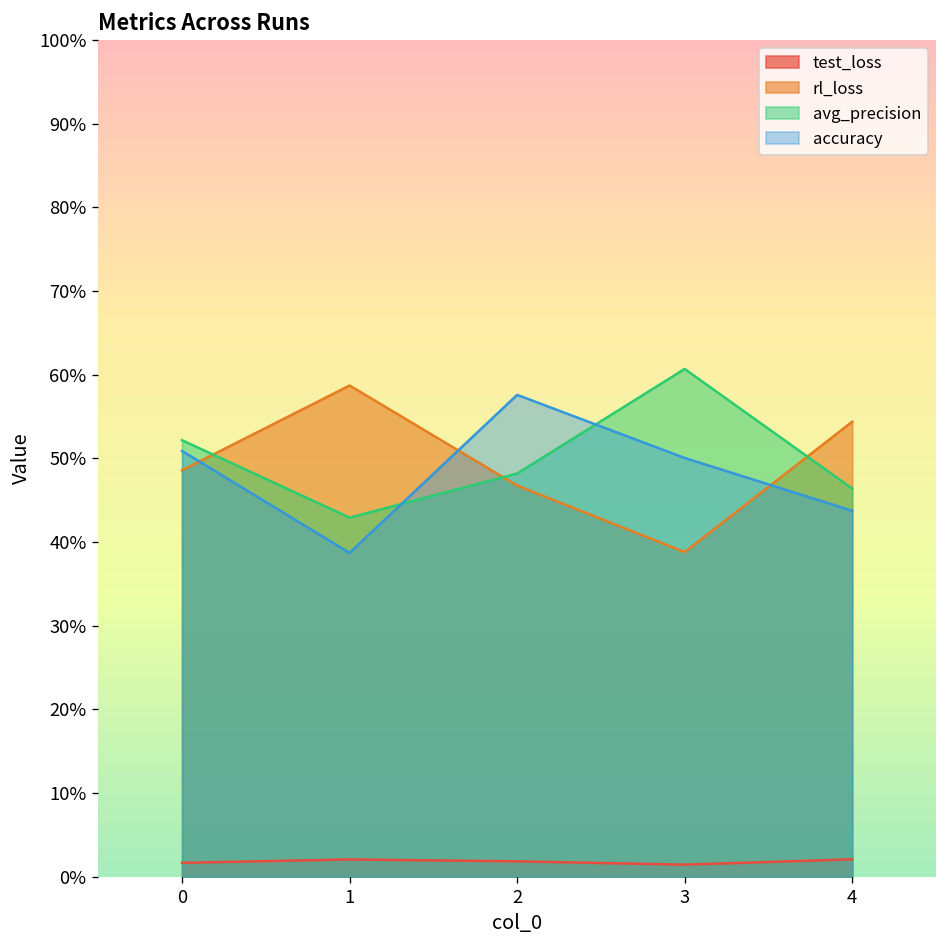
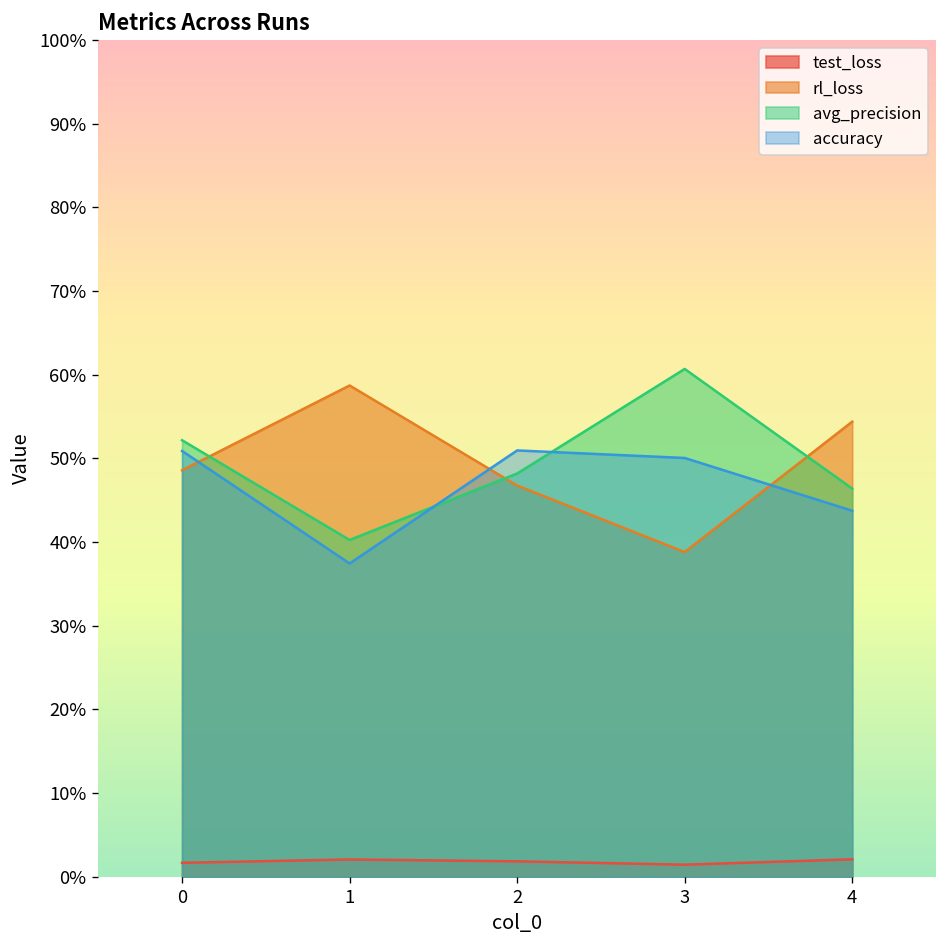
avg_precision, 1: 43% -> 40%
accuracy, 1: 39% -> 37%
accuracy, 2: 58% -> 51%
